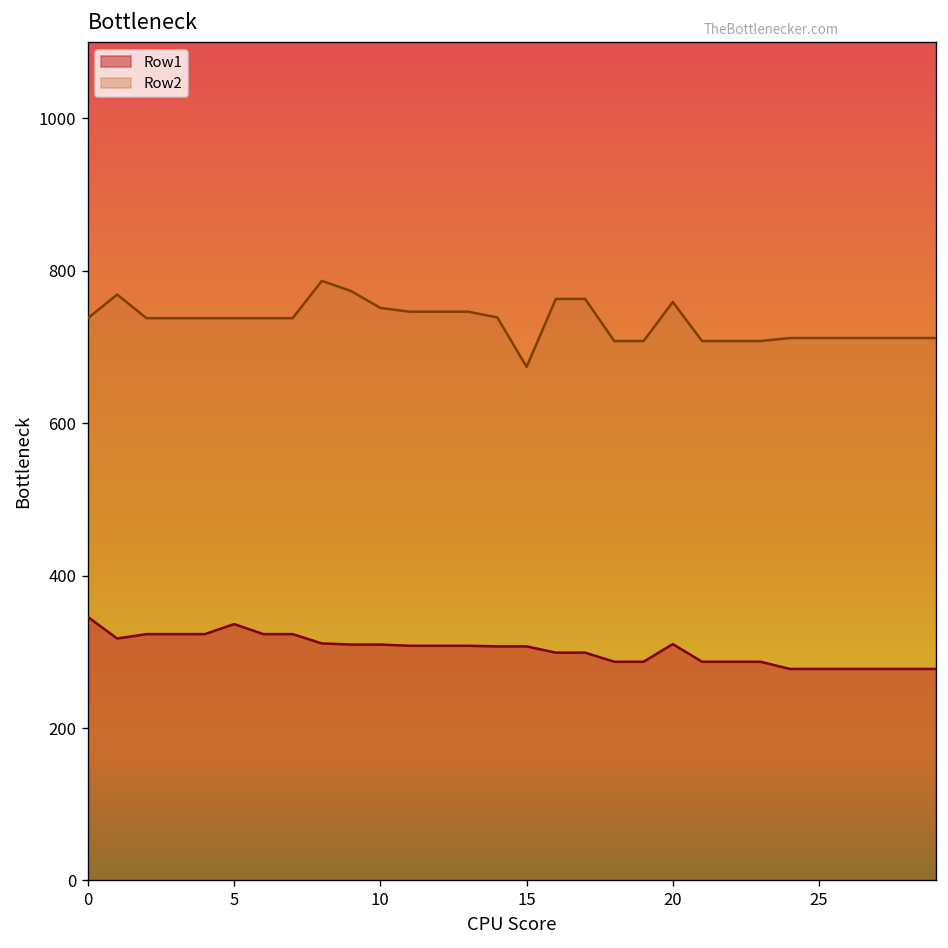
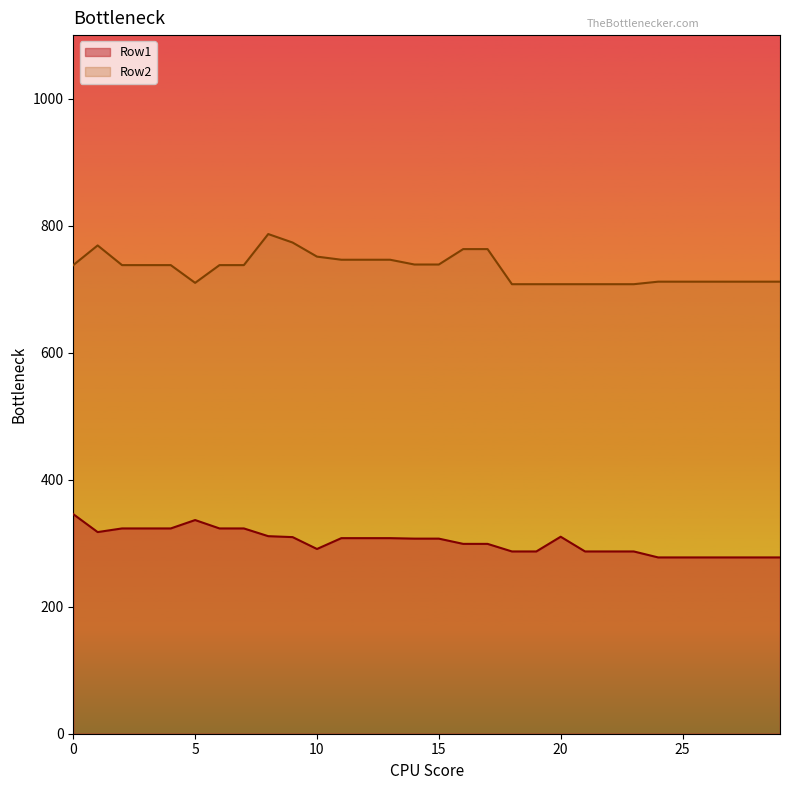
Row2, 5: 740 -> 710
Row1, 10: 310 -> 290
Row2, 15: 670 -> 740
Row2, 20: 760 -> 710
